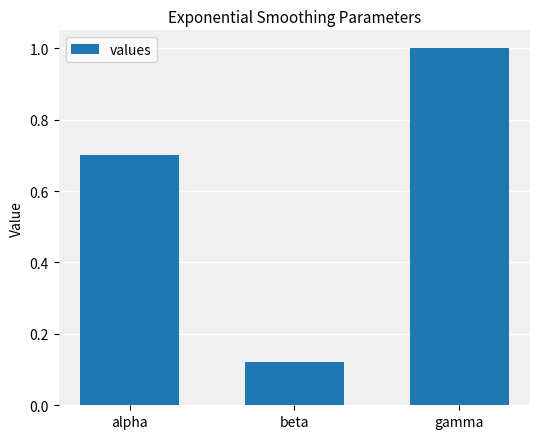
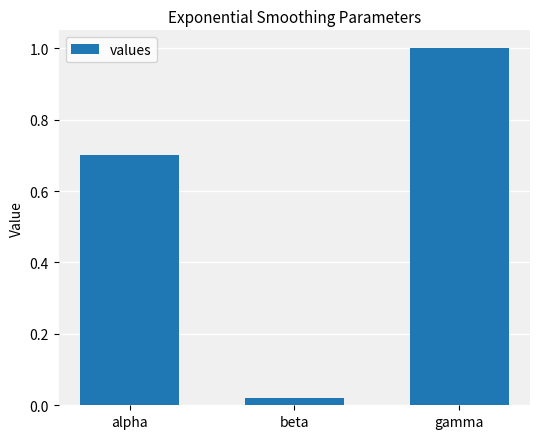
beta: 0.12 -> 0.02
